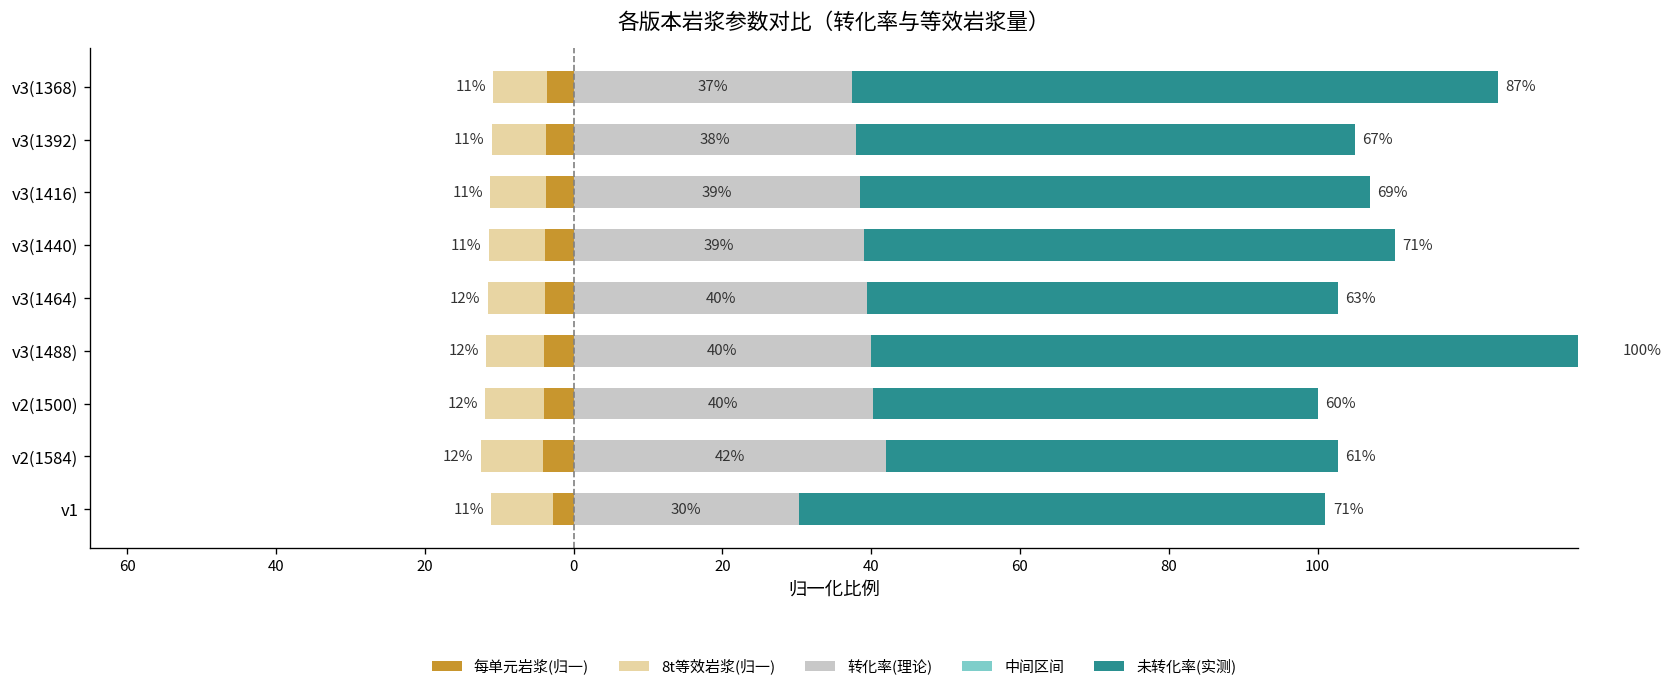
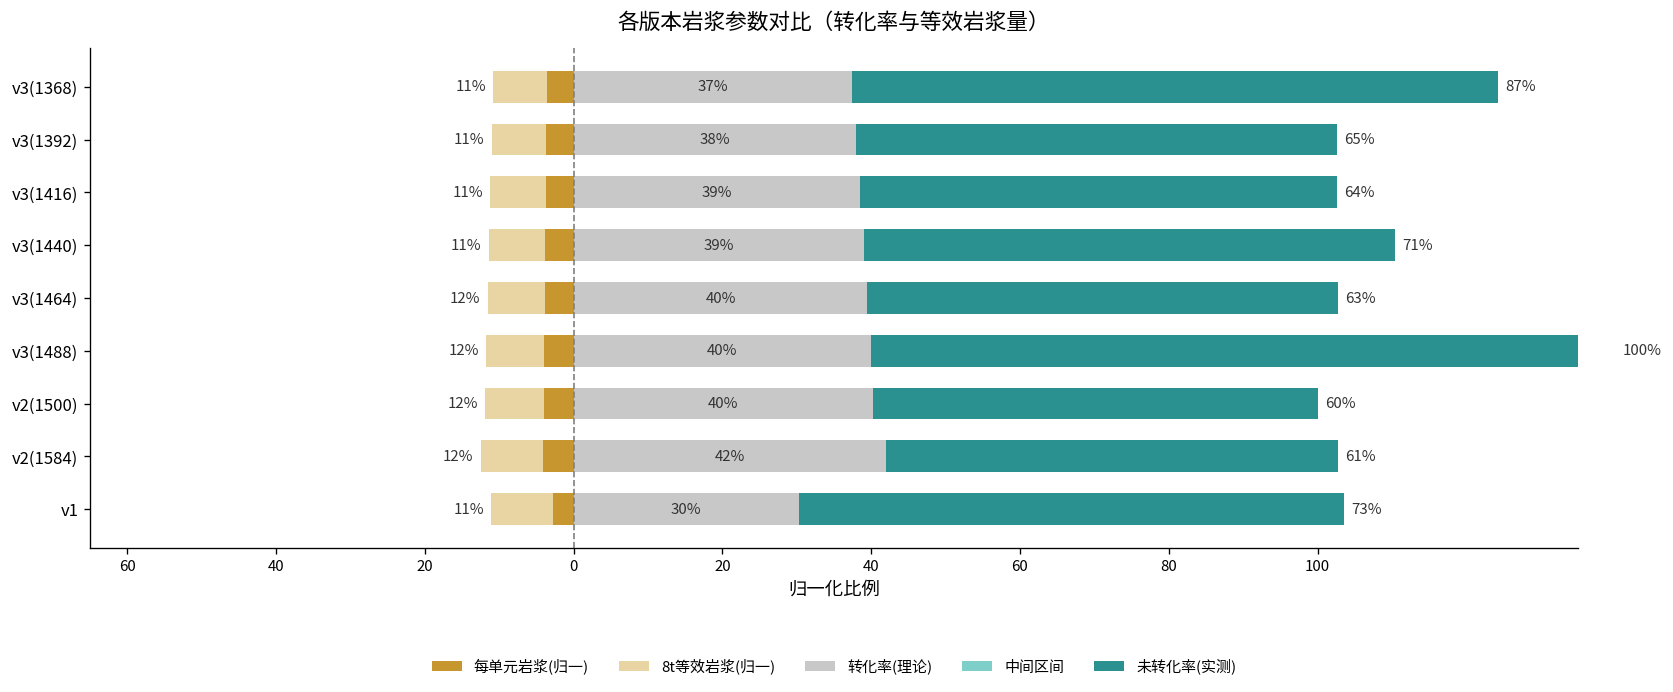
未转化率(实测), v3(1392): 67% -> 65%
未转化率(实测), v3(1416): 69% -> 64%
未转化率(实测), v1: 71% -> 73%
